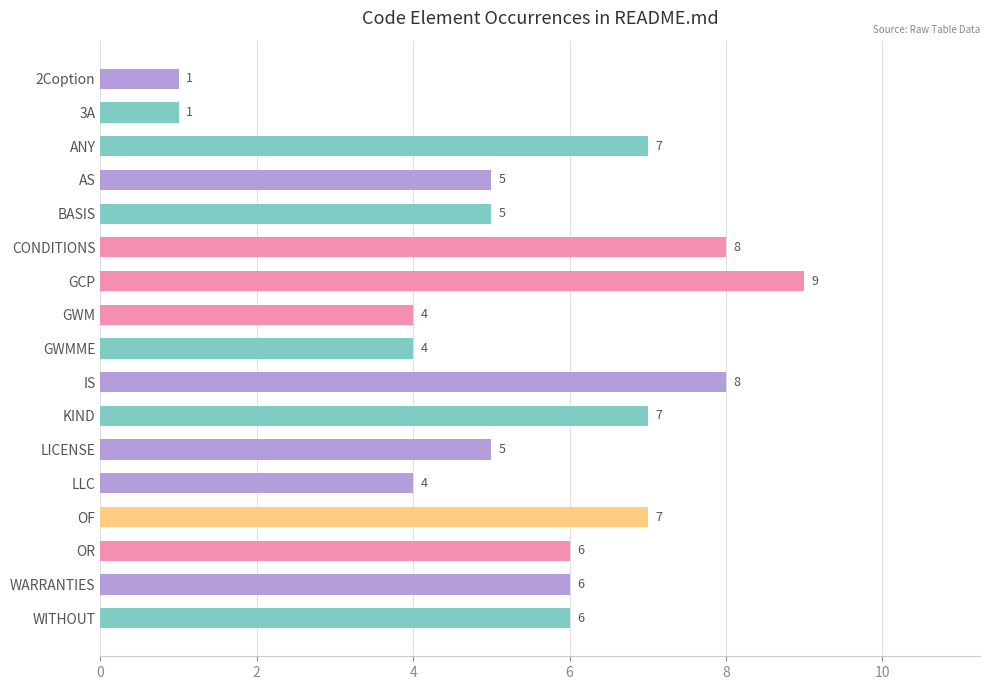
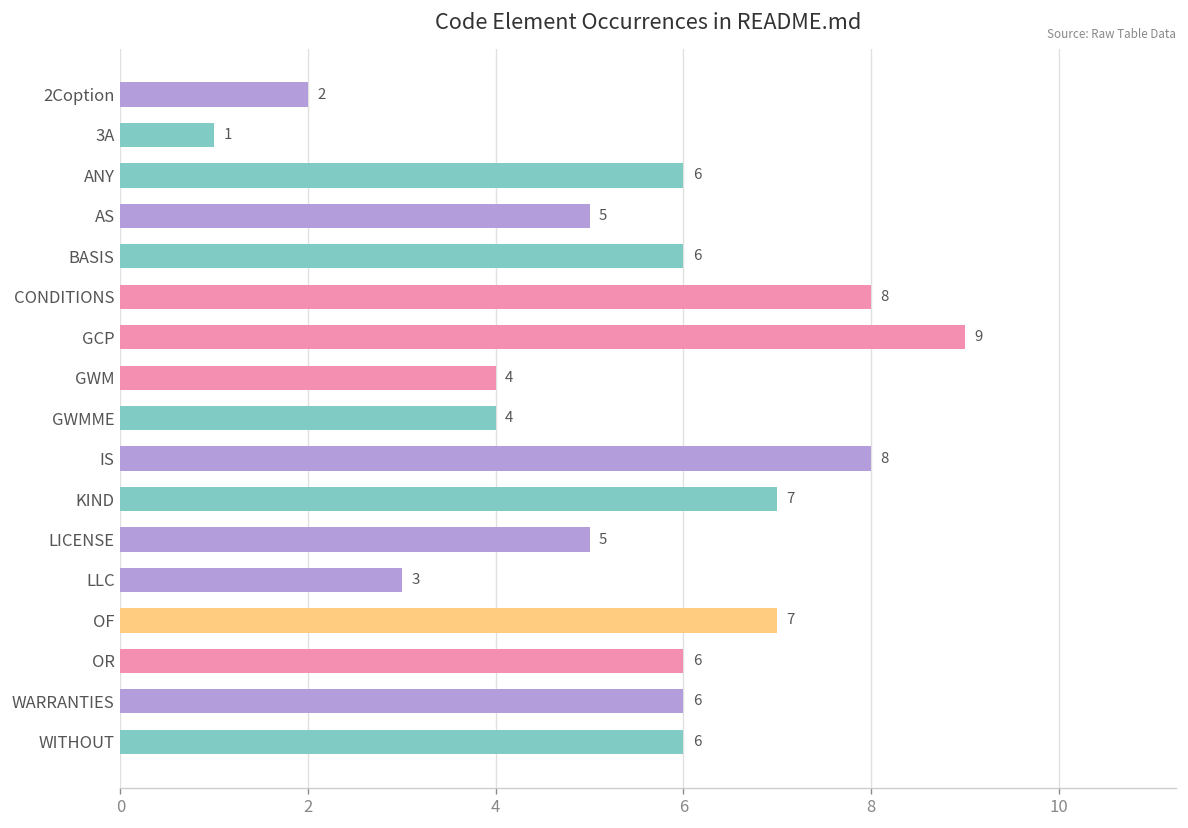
2Coption: 1 -> 2
ANY: 7 -> 6
BASIS: 5 -> 6
LLC: 4 -> 3
